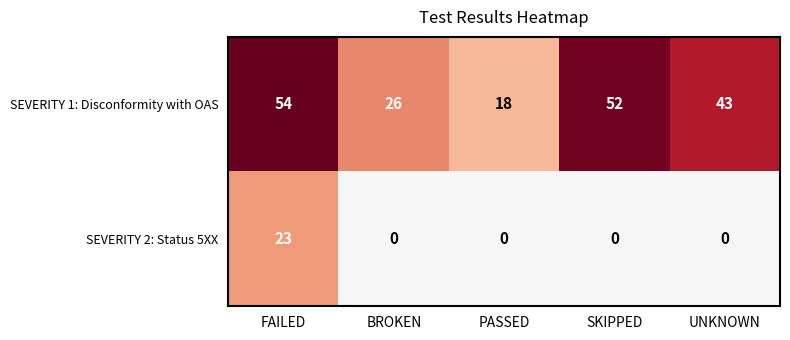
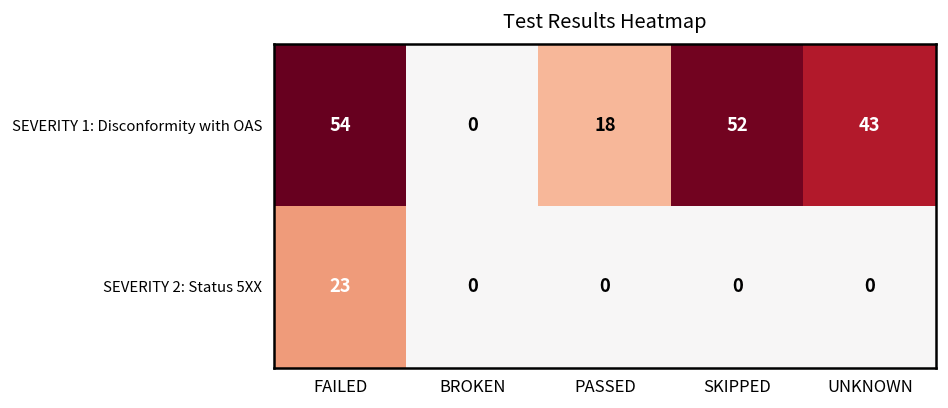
SEVERITY 1: Disconformity with OAS, BROKEN: 26 -> 0
